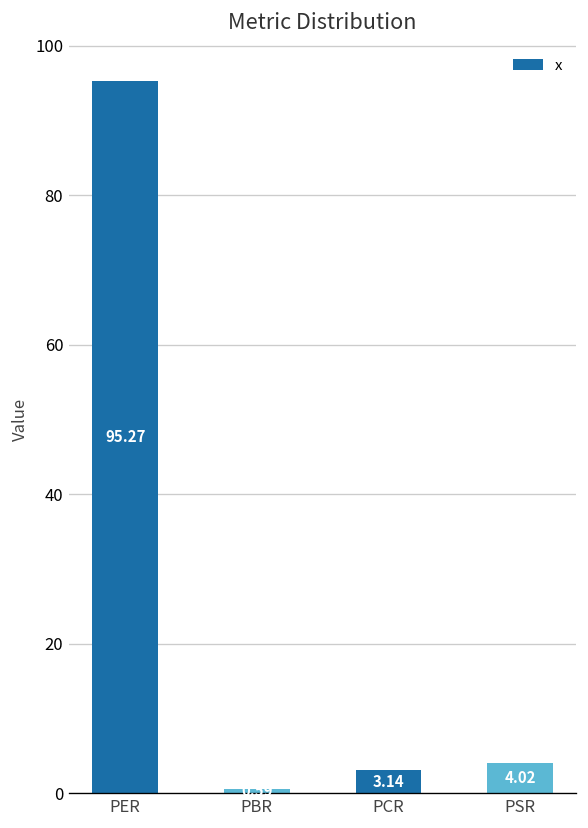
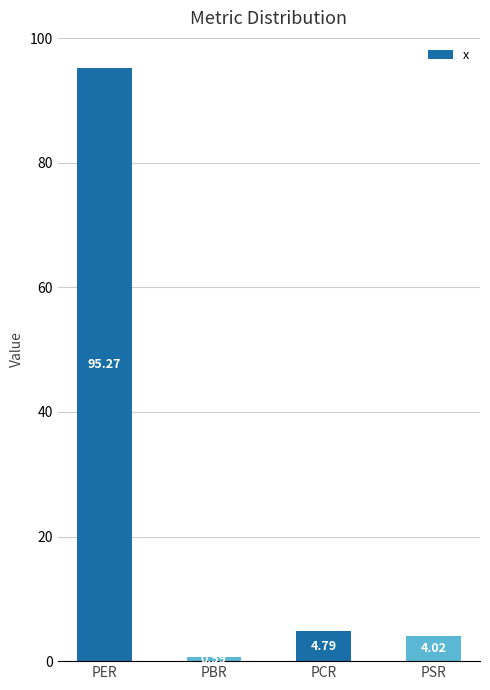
PCR: 3.14 -> 4.79
